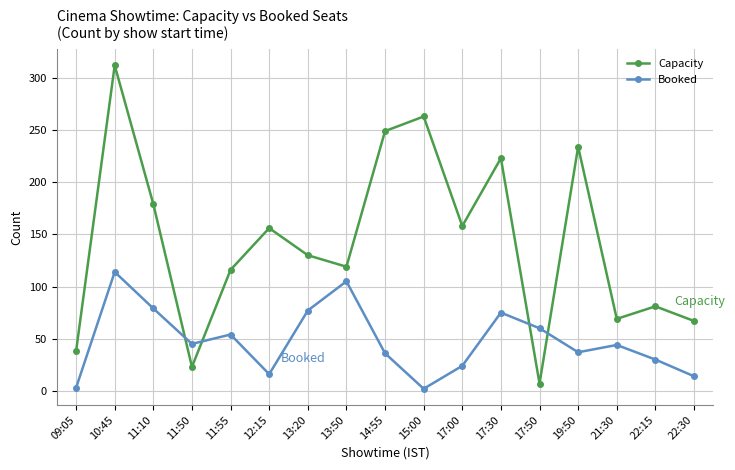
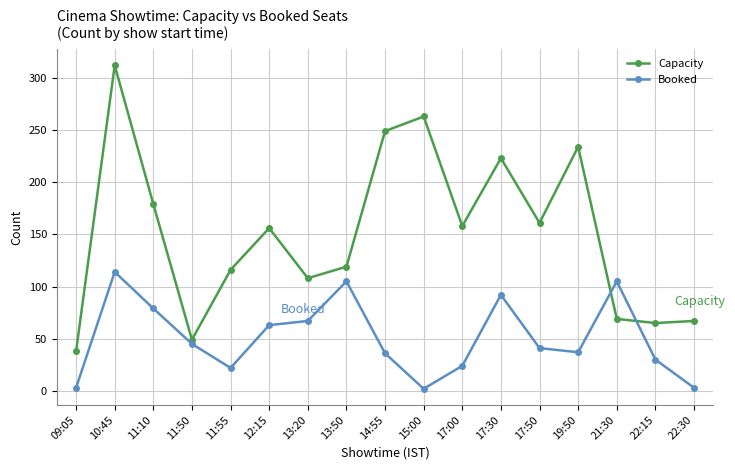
Capacity, 11:50: 23 -> 49
Booked, 11:55: 54 -> 22
Booked, 12:15: 16 -> 63
Capacity, 13:20: 130 -> 108
Booked, 13:20: 77 -> 67
Booked, 17:30: 75 -> 92
Capacity, 17:50: 7 -> 161
Booked, 17:50: 60 -> 41
Booked, 21:30: 44 -> 105
Capacity, 22:15: 81 -> 65
Booked, 22:30: 14 -> 3
